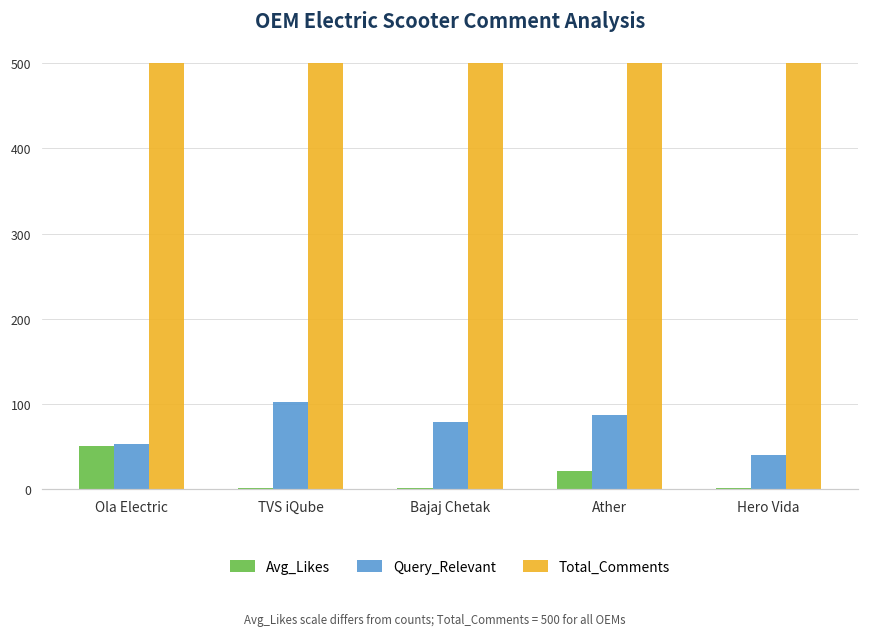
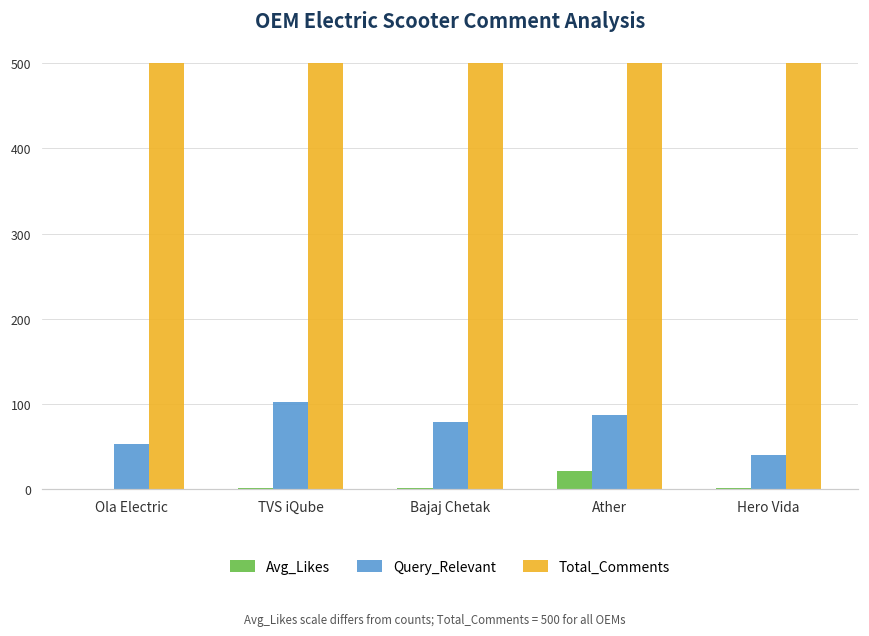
Avg_Likes, Ola Electric: 50 -> 0
